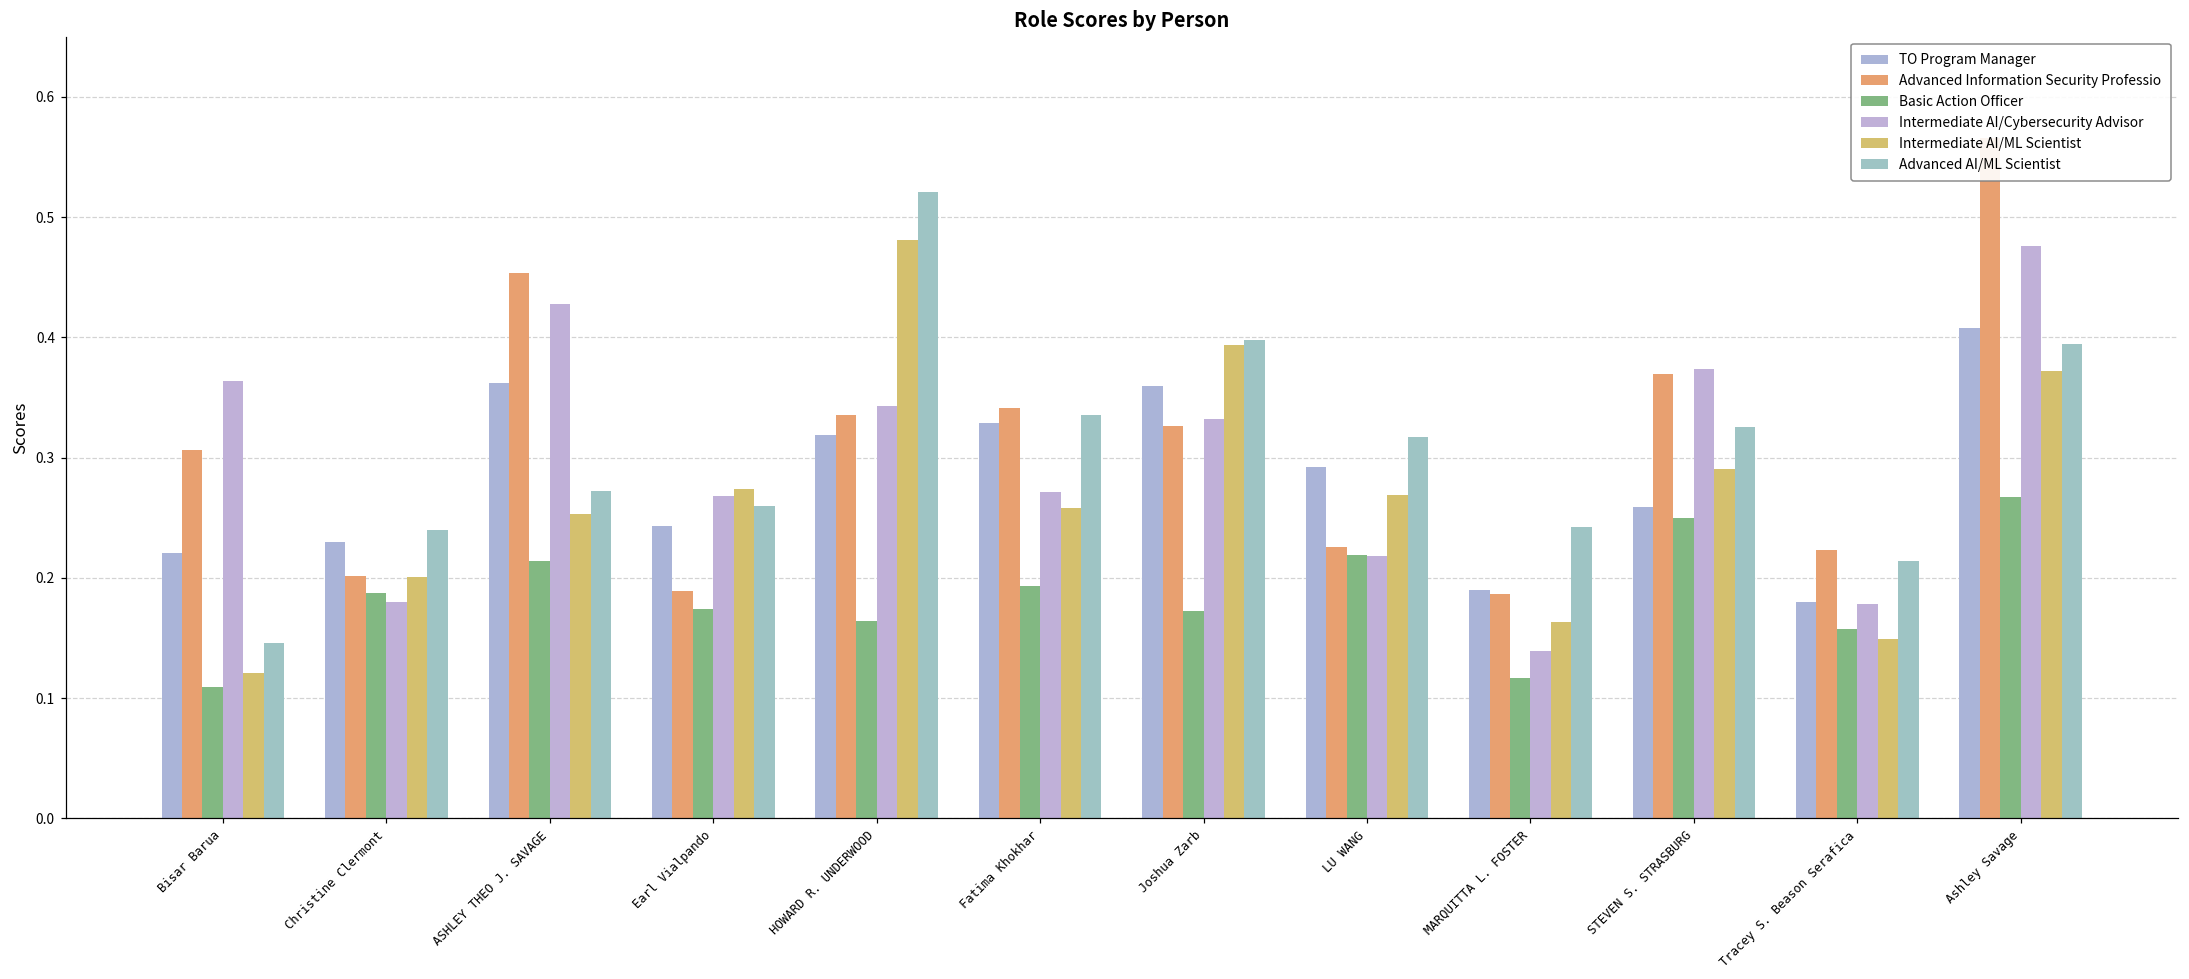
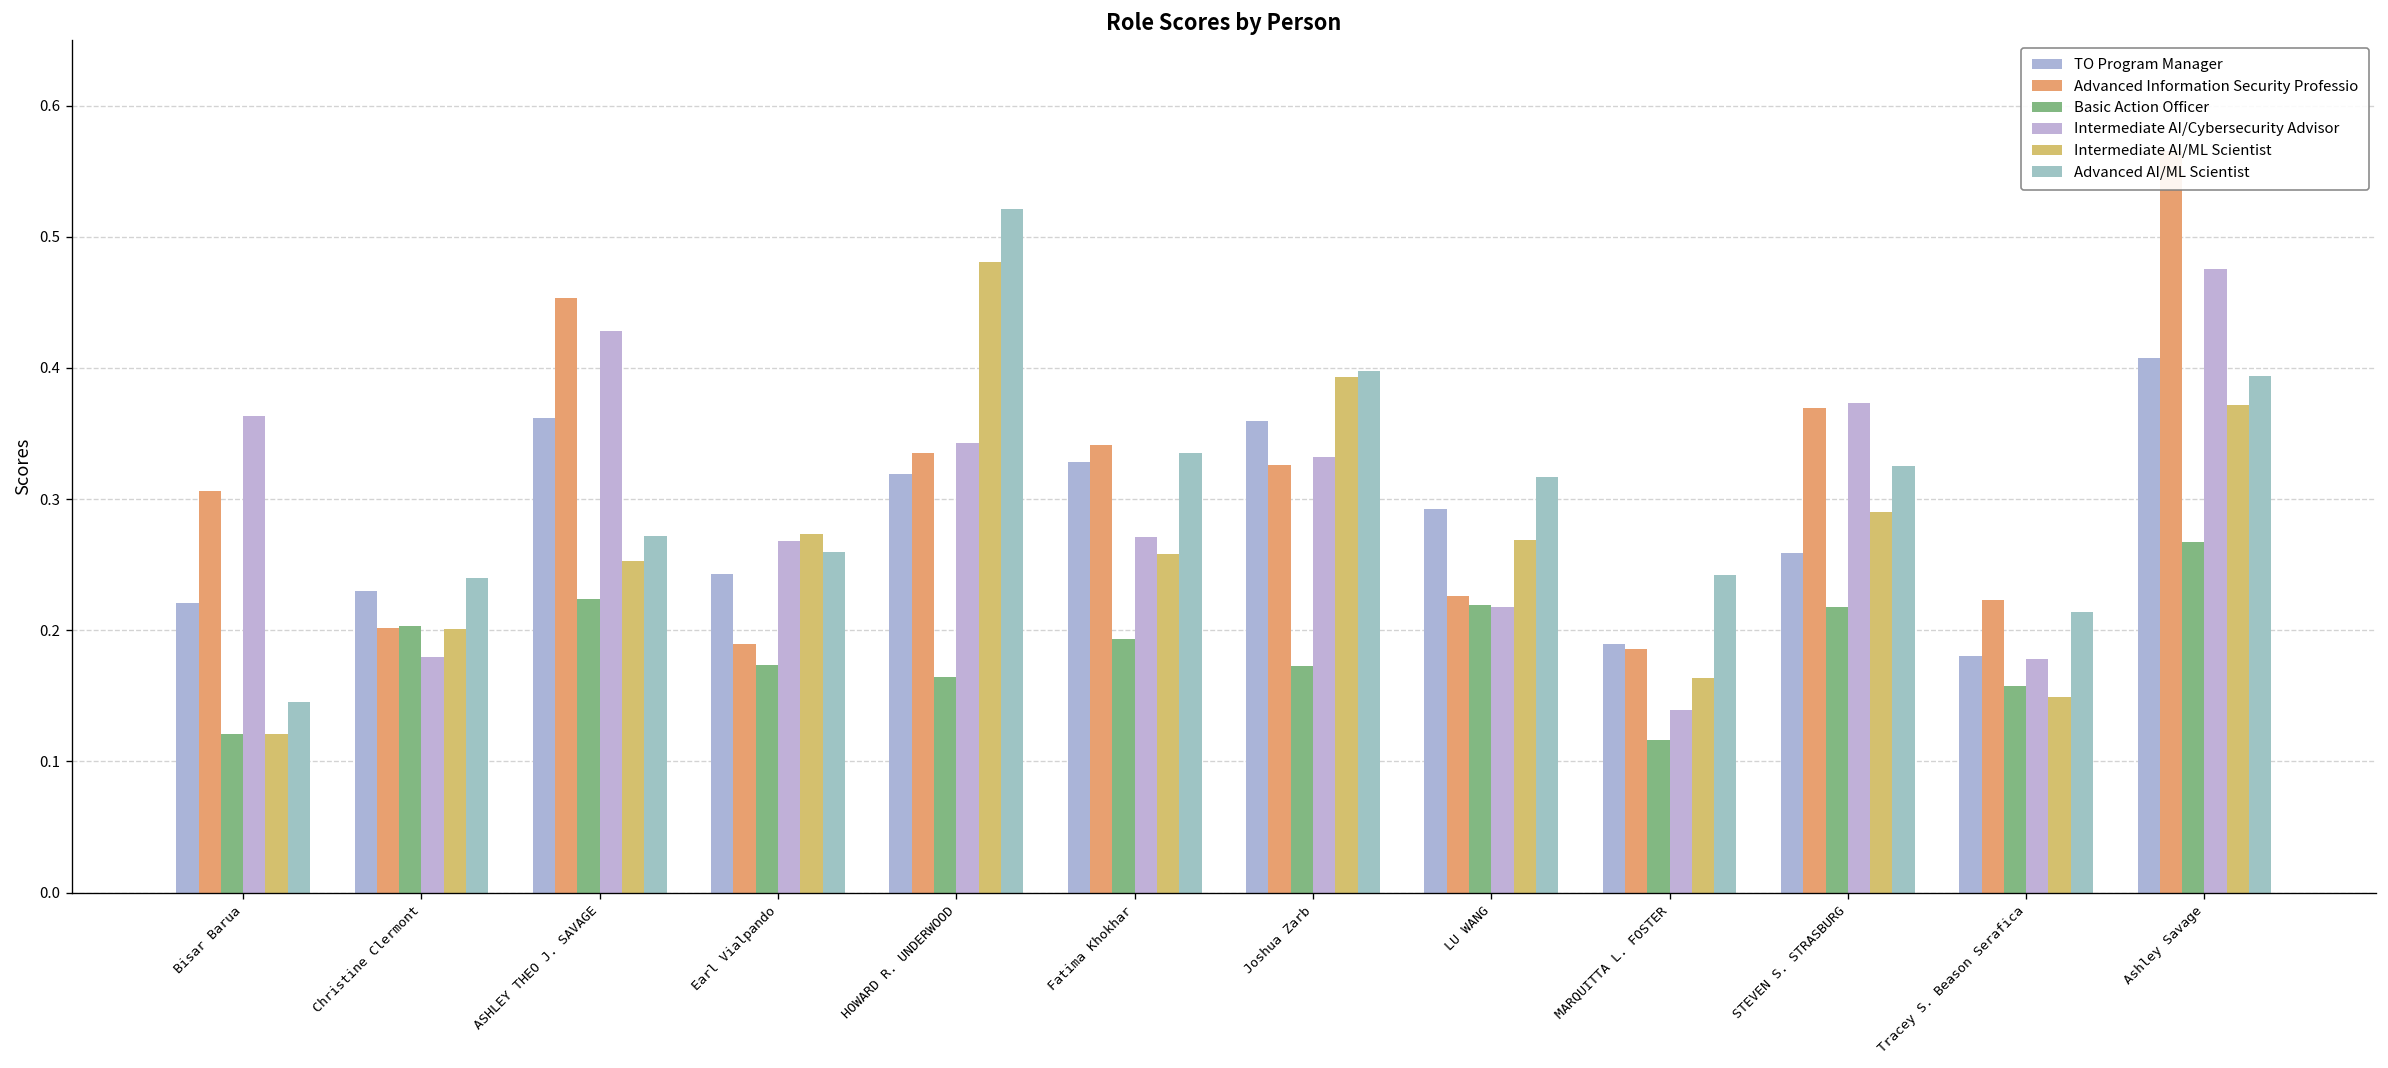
Basic Action Officer, Bisar Barua: 0.109 -> 0.121
Basic Action Officer, Christine Clermont: 0.187 -> 0.203
Basic Action Officer, ASHLEY THEO J. SAVAGE: 0.214 -> 0.224
Basic Action Officer, STEVEN S. STRASBURG: 0.249 -> 0.218
